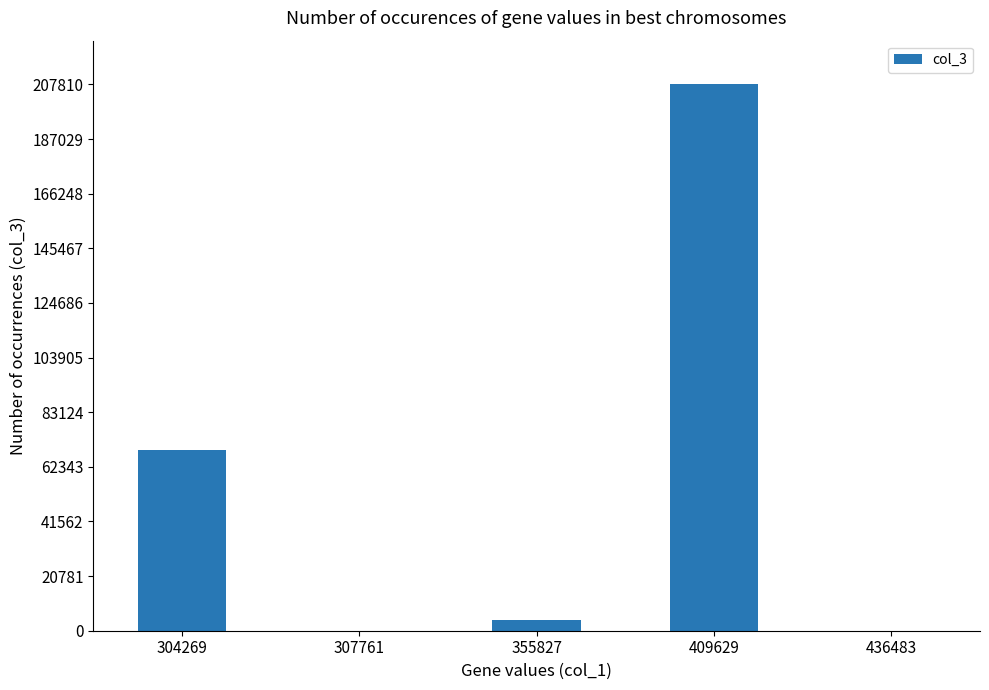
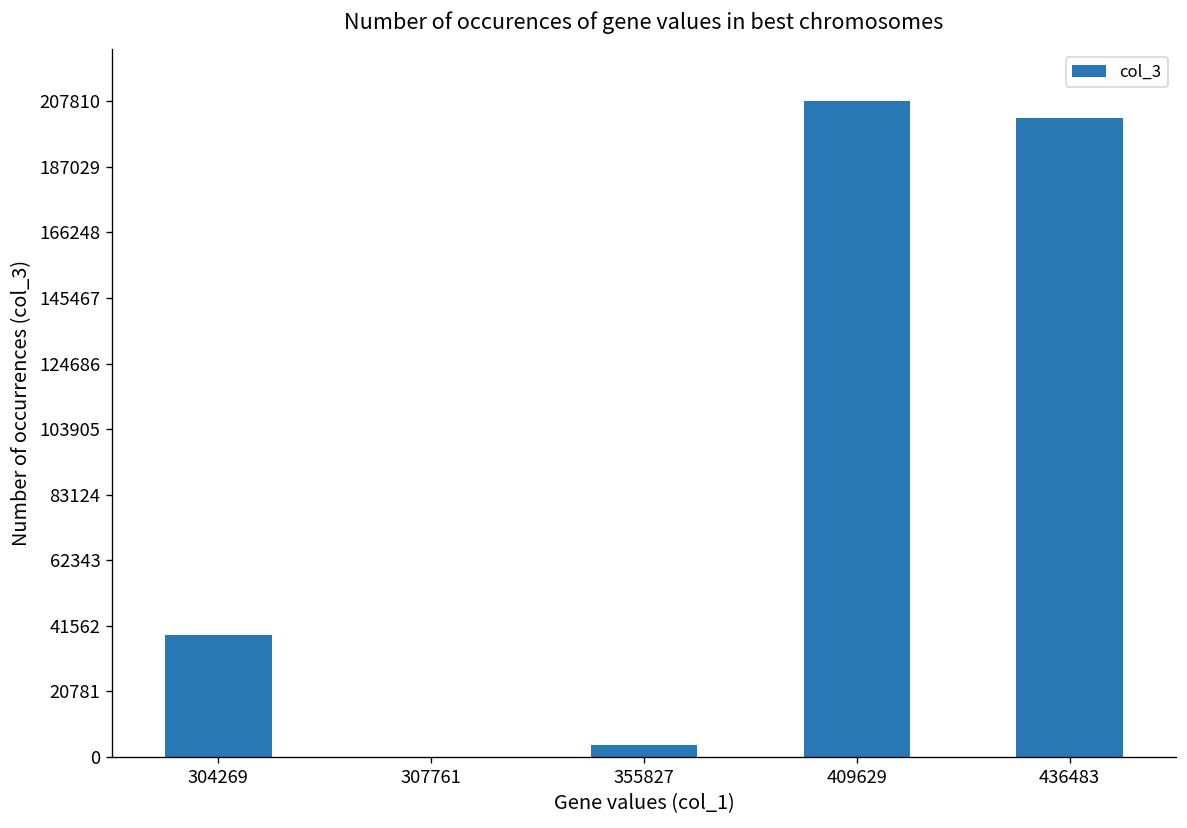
304269: 69000 -> 39000
436483: 0 -> 202000
